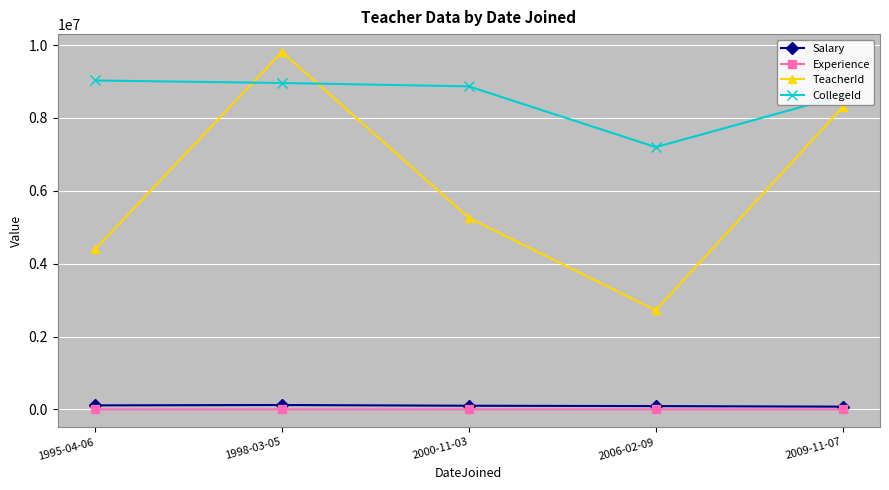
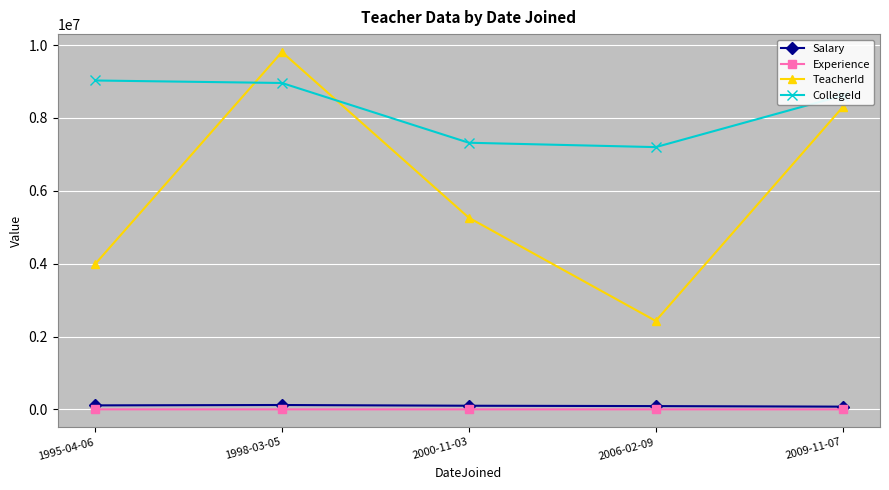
TeacherId, 1995-04-06: 4400000 -> 4000000
CollegeId, 2000-11-03: 8900000 -> 7300000
TeacherId, 2006-02-09: 2700000 -> 2400000
